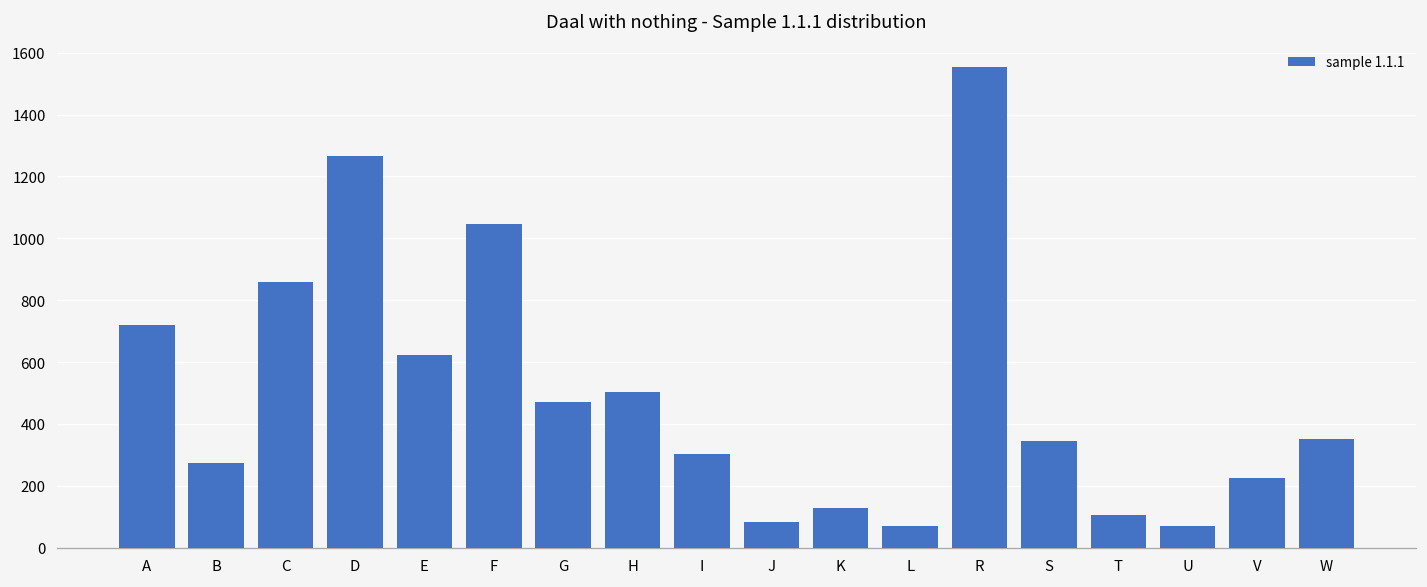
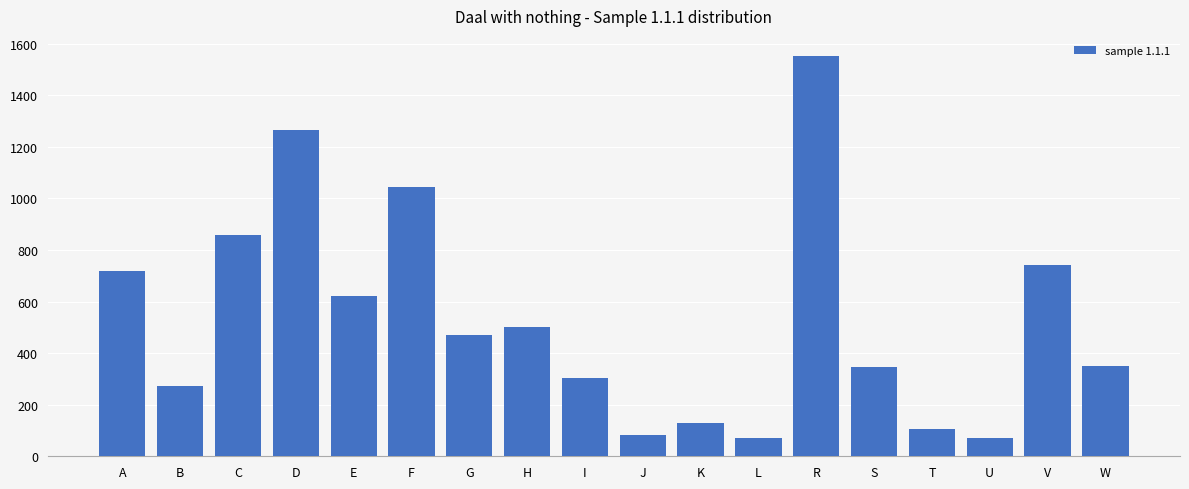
V: 230 -> 740
